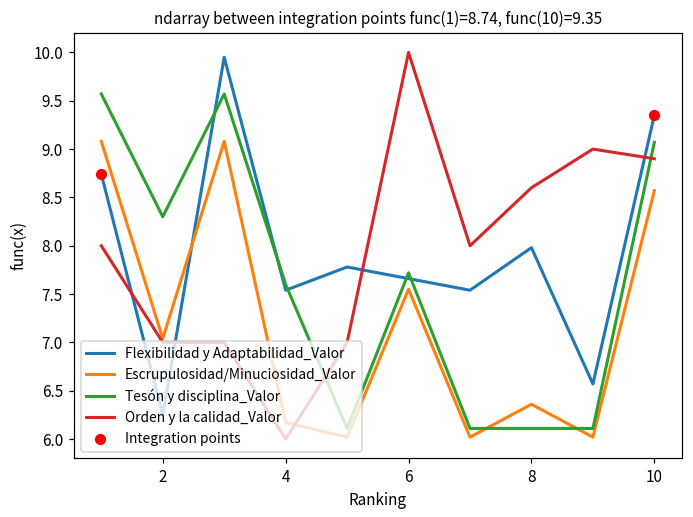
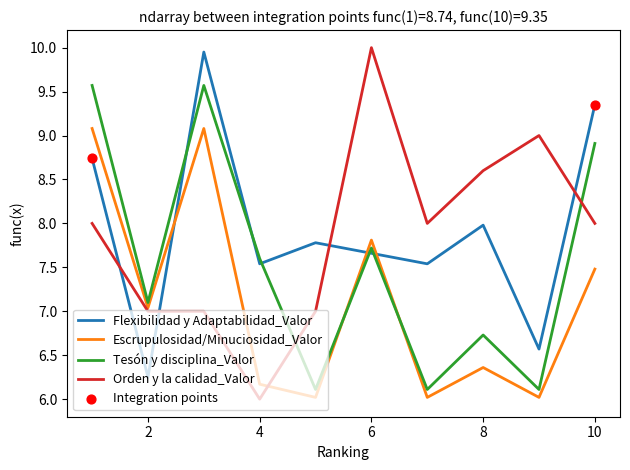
Tesón y disciplina_Valor, 2: 8.3 -> 7.1
Escrupulosidad/Minuciosidad_Valor, 6: 7.6 -> 7.8
Tesón y disciplina_Valor, 8: 6.1 -> 6.7
Escrupulosidad/Minuciosidad_Valor, 10: 8.6 -> 7.5
Tesón y disciplina_Valor, 10: 9.1 -> 8.9
Orden y la calidad_Valor, 10: 8.9 -> 8.0
